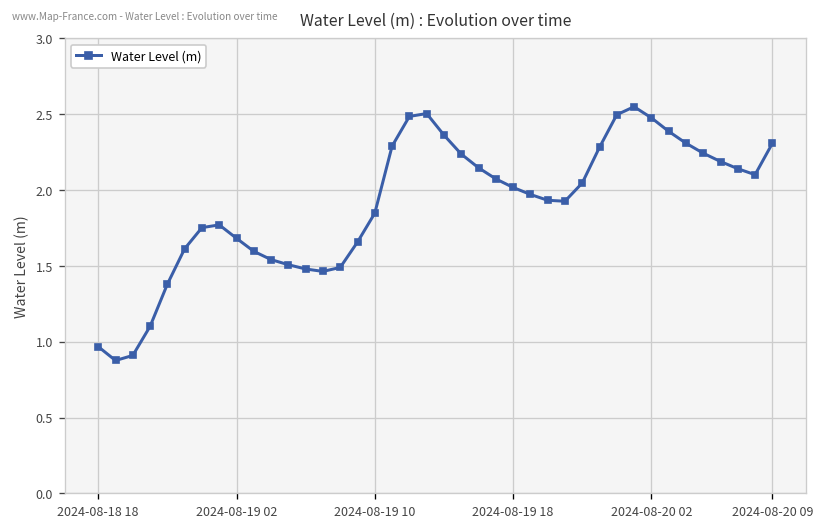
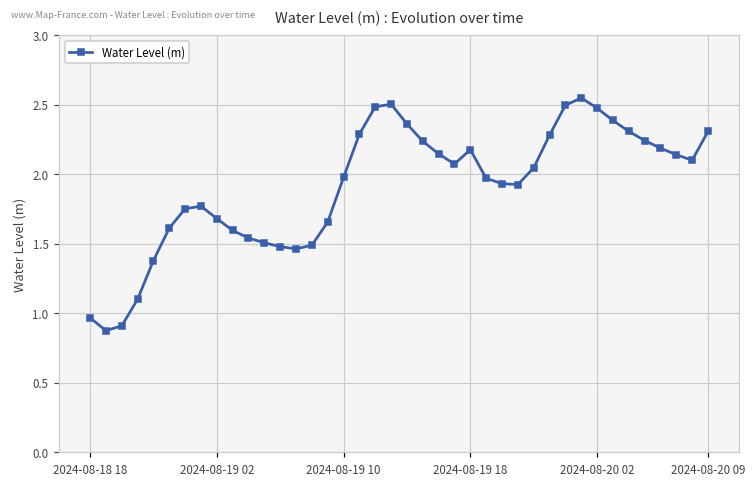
2024-08-19 10: 1.85 -> 1.98
2024-08-19 18: 2.02 -> 2.18
